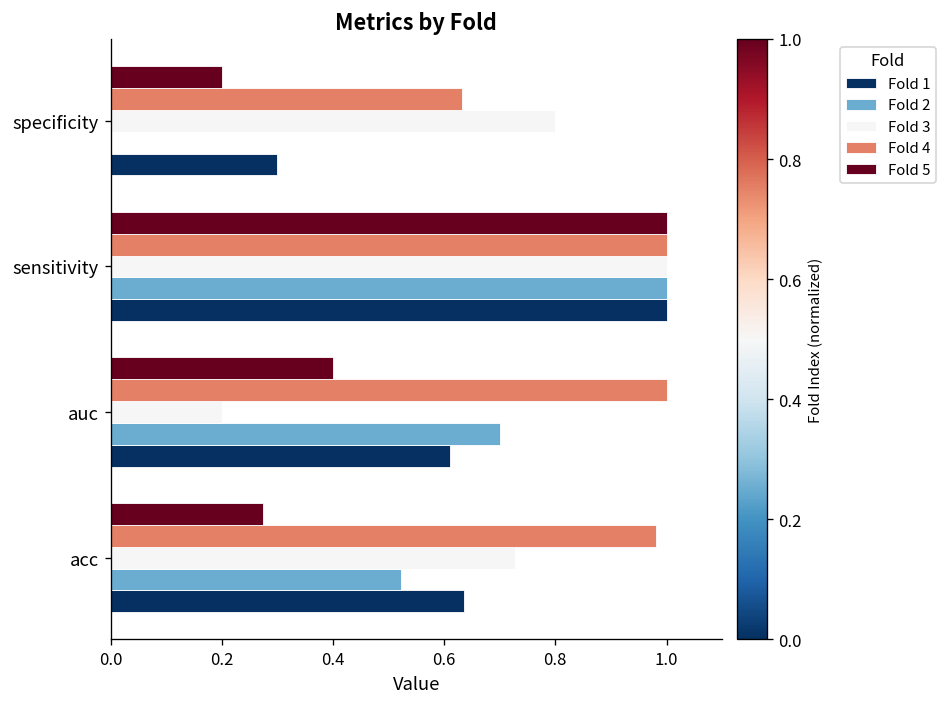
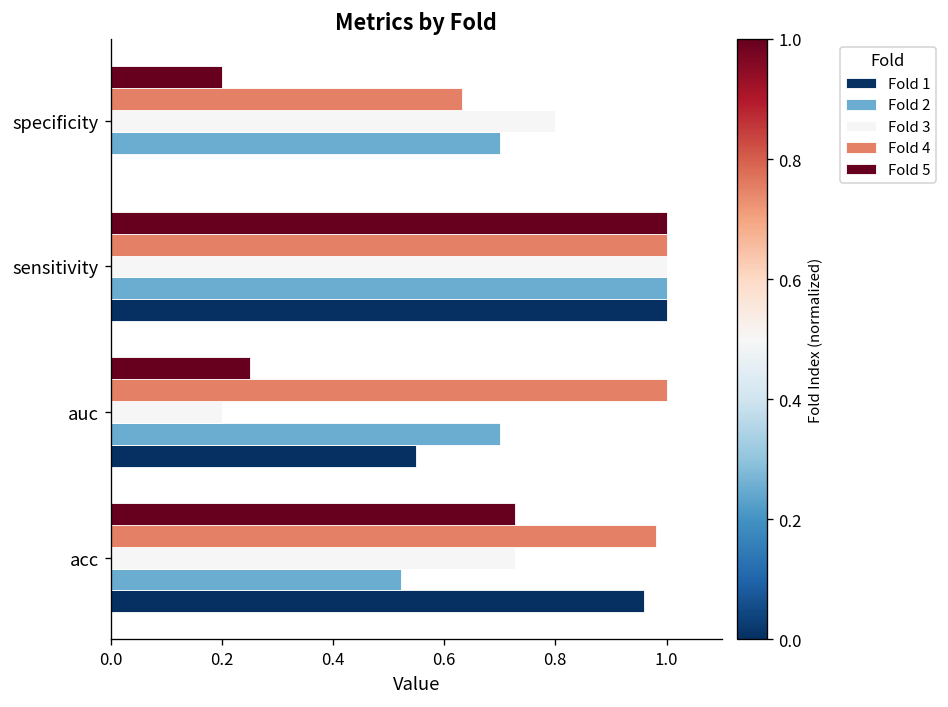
Fold 2, specificity: 0.0 -> 0.7
Fold 1, specificity: 0.3 -> 0.0
Fold 5, auc: 0.40 -> 0.25
Fold 1, auc: 0.61 -> 0.55
Fold 5, acc: 0.27 -> 0.73
Fold 1, acc: 0.64 -> 0.96
